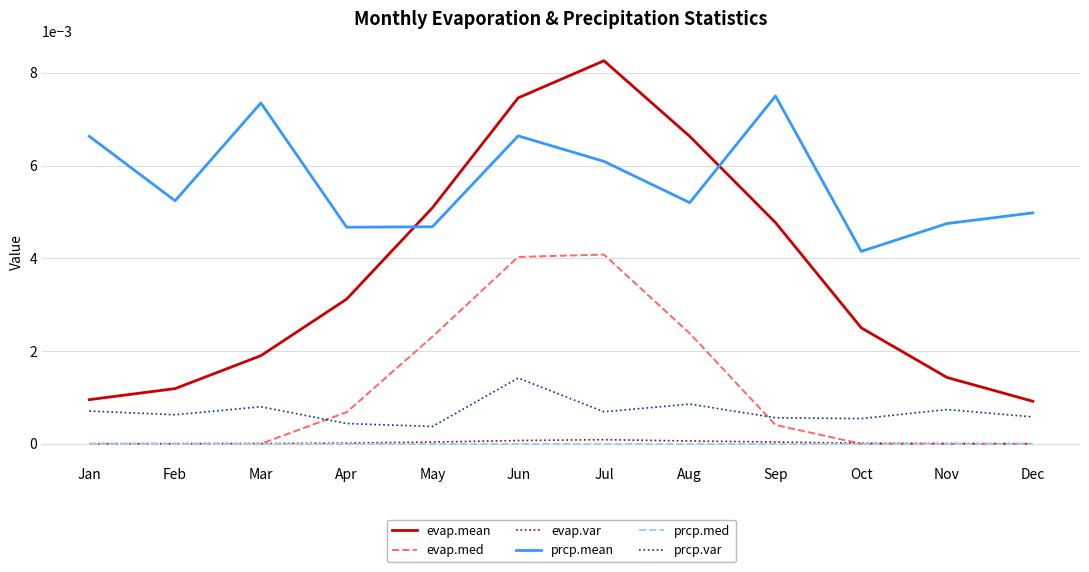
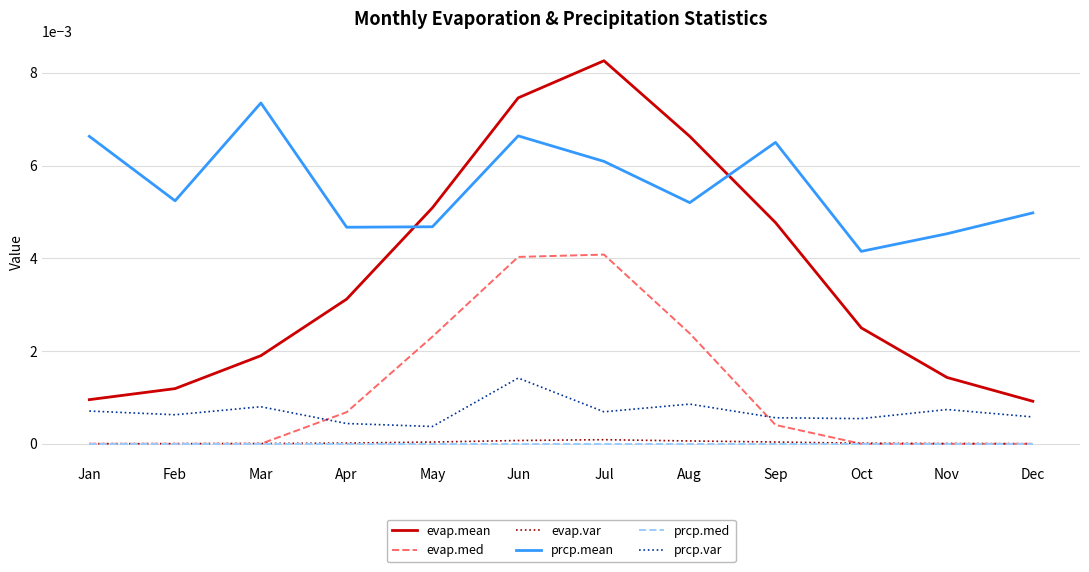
prcp.mean, Sep: 0.0075 -> 0.0065
prcp.mean, Nov: 0.0048 -> 0.0045
